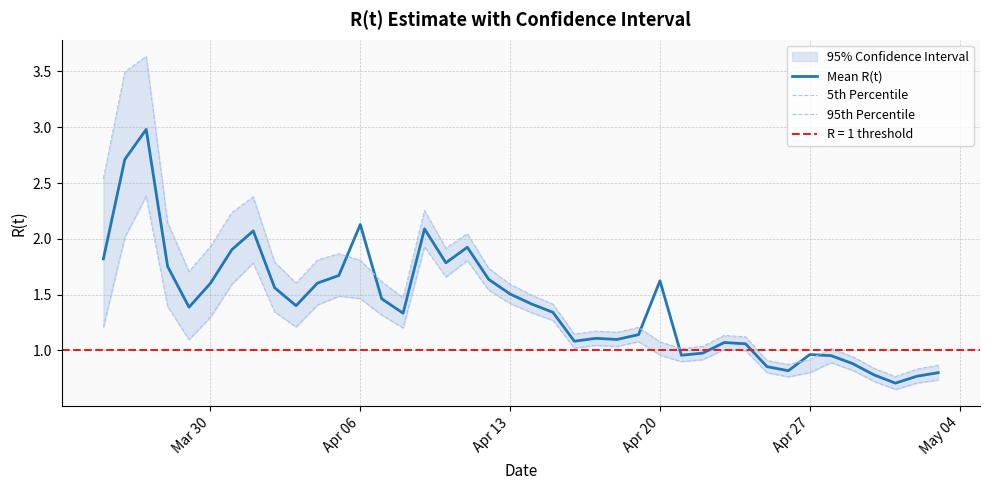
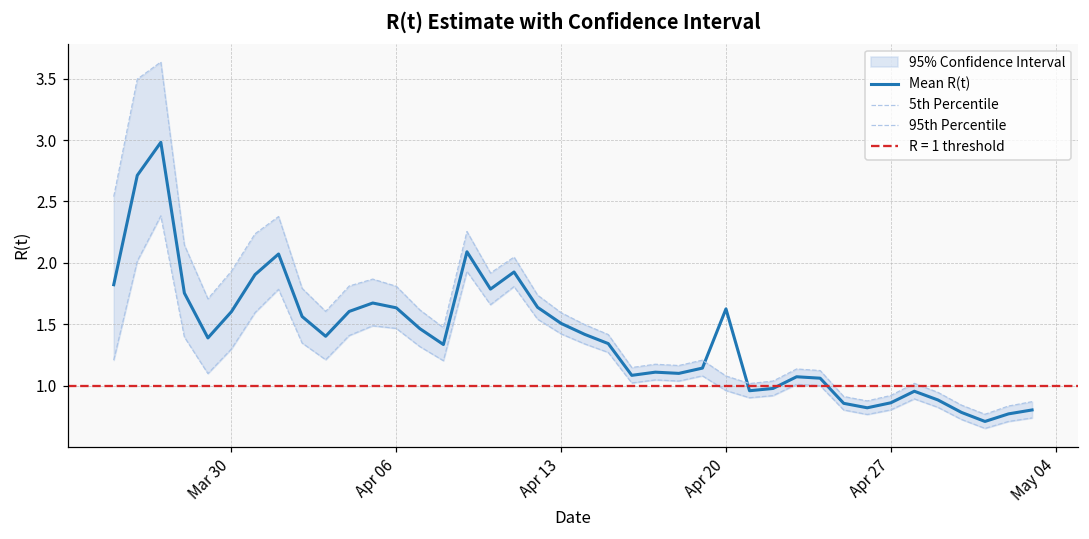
Mean R(t), Apr 06: 2.13 -> 1.63
Mean R(t), Apr 27: 0.96 -> 0.86
